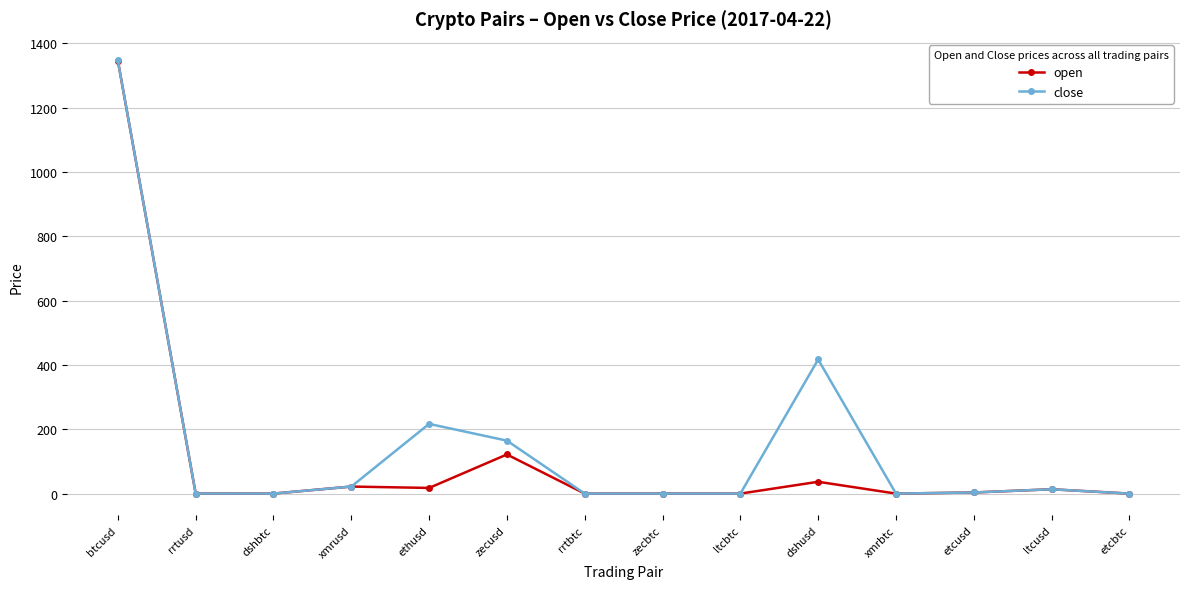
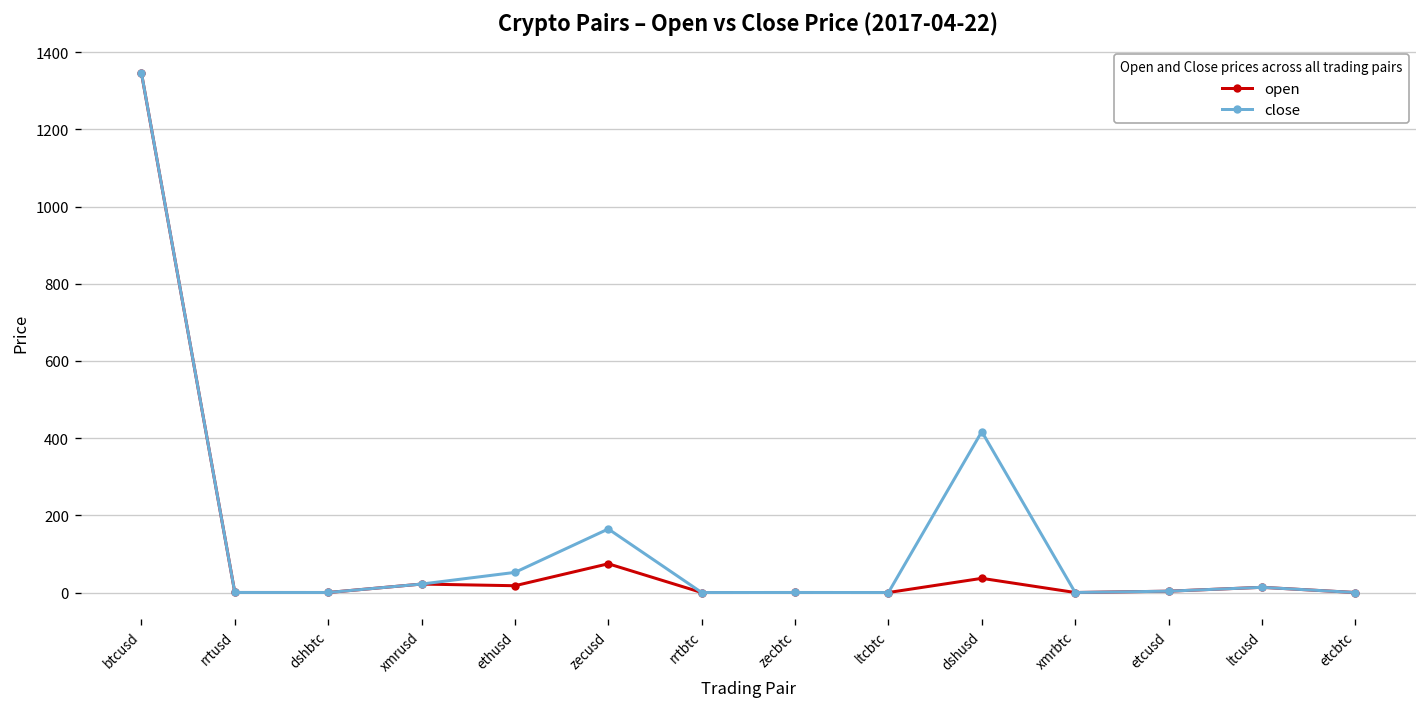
close, ethusd: 220 -> 50
open, zecusd: 120 -> 70
